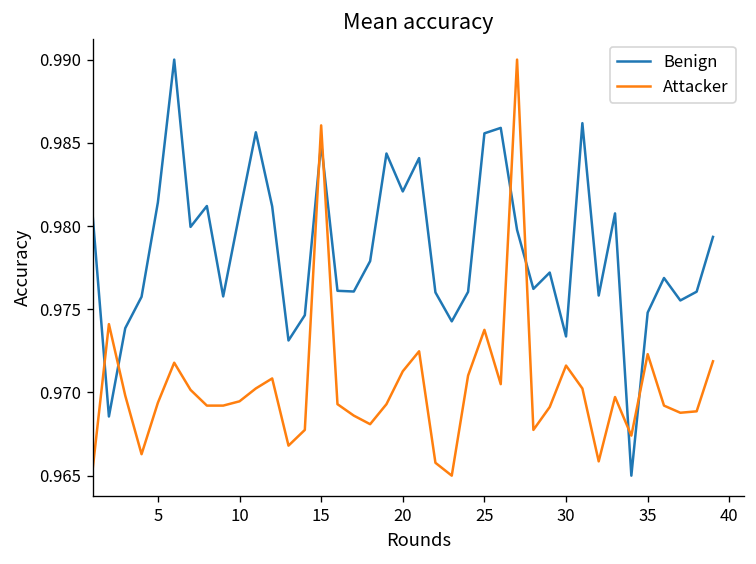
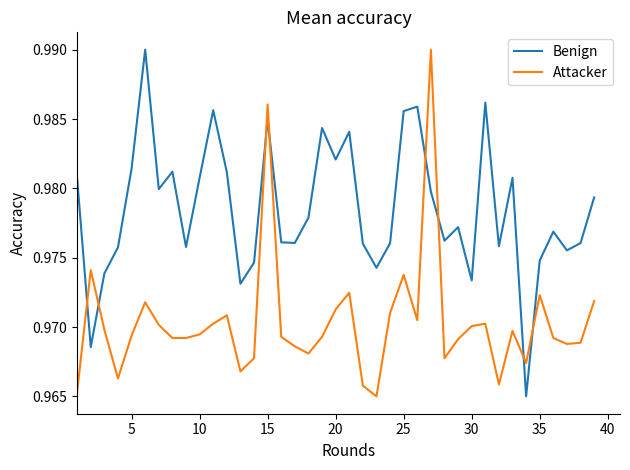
Attacker, 30: 0.9716 -> 0.9701
